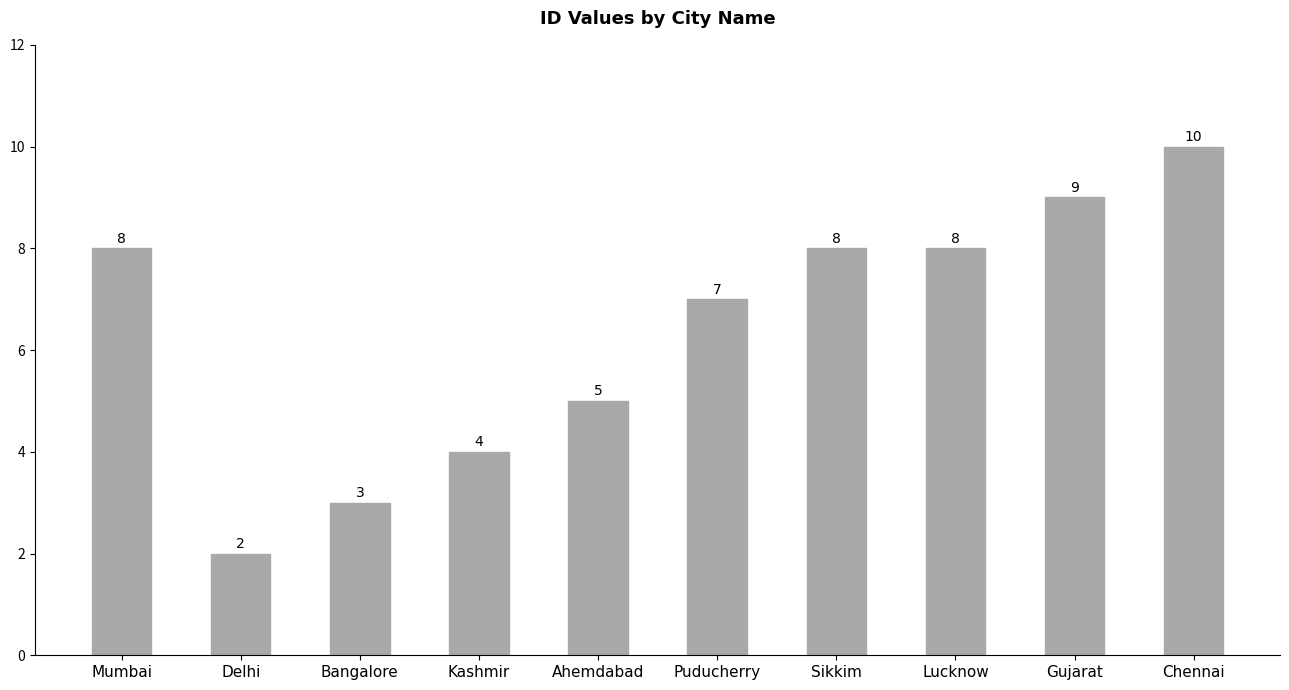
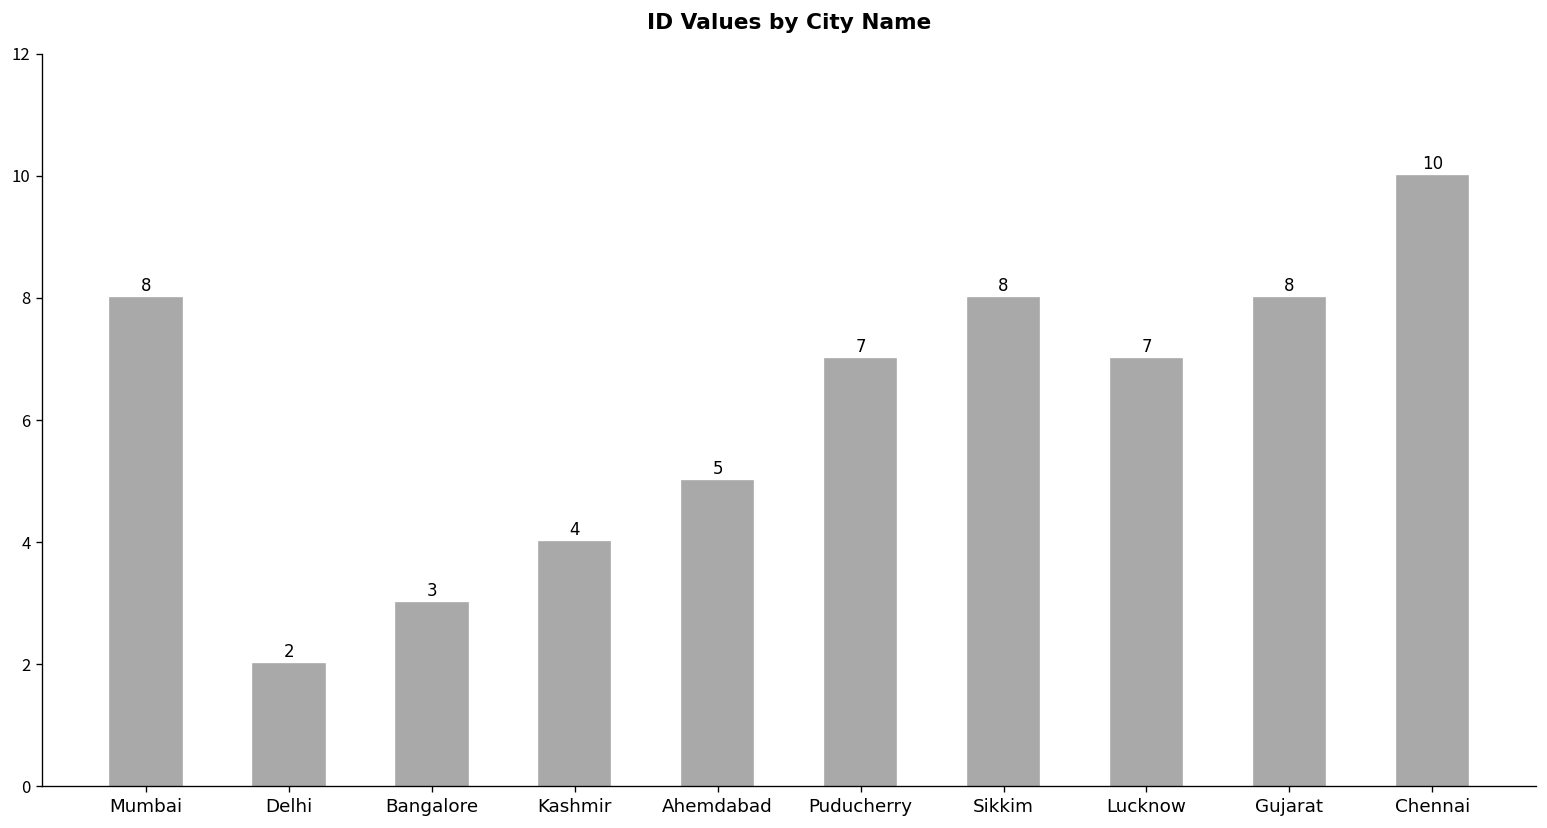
Lucknow: 8 -> 7
Gujarat: 9 -> 8
